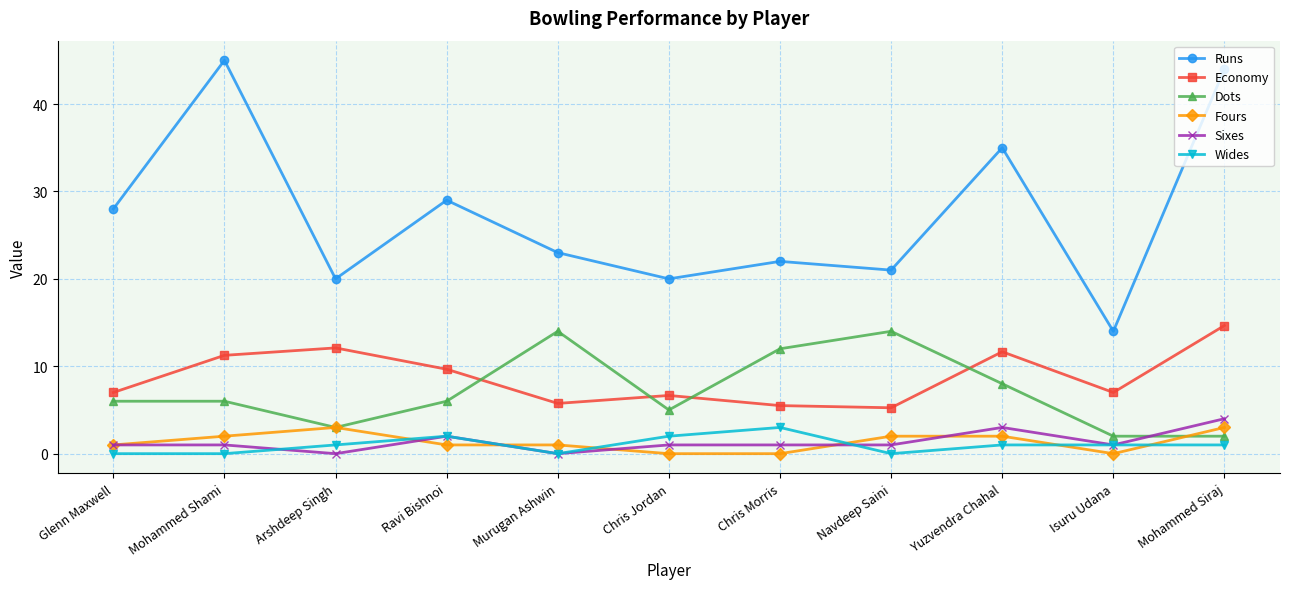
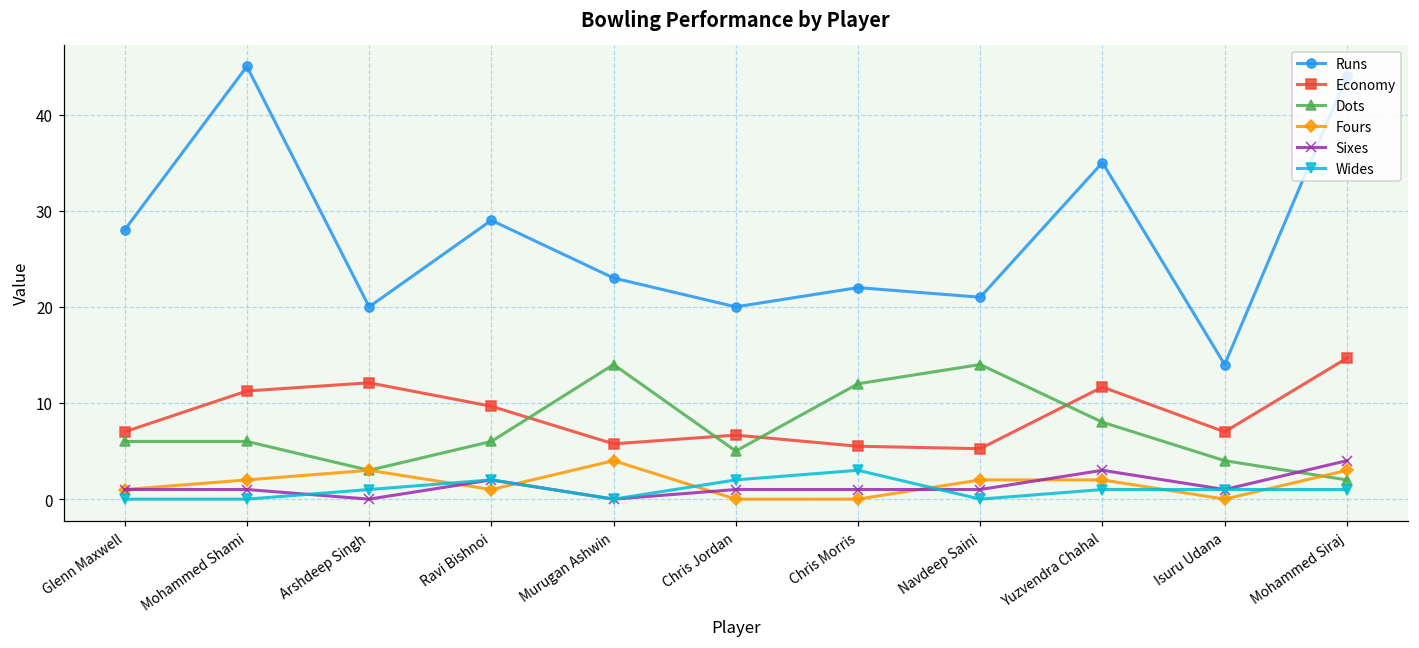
Fours, Murugan Ashwin: 1 -> 4
Dots, Isuru Udana: 2 -> 4
